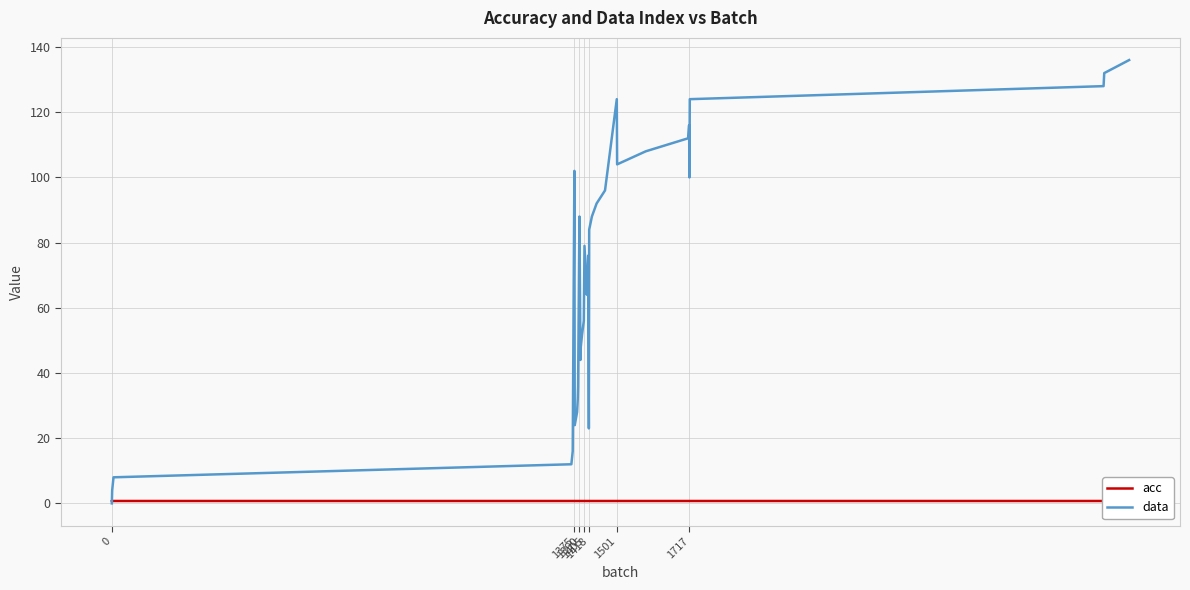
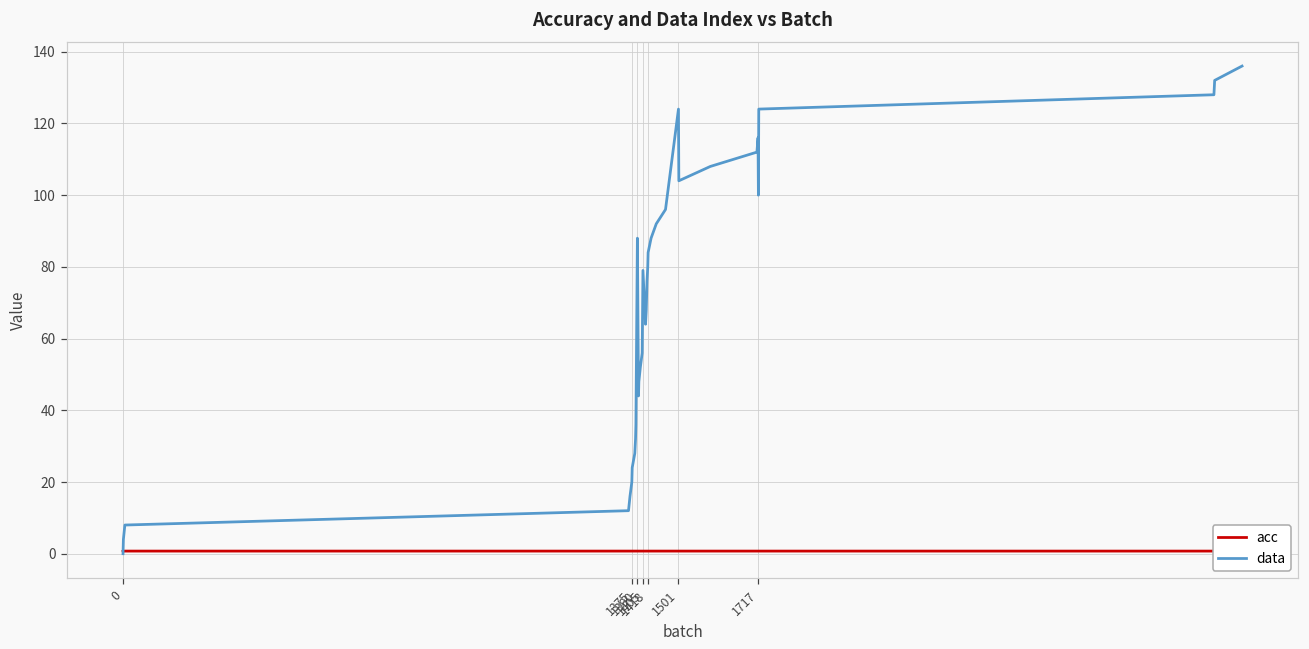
data, 1375: 102 -> 20
data, 1418: 23 -> 80
